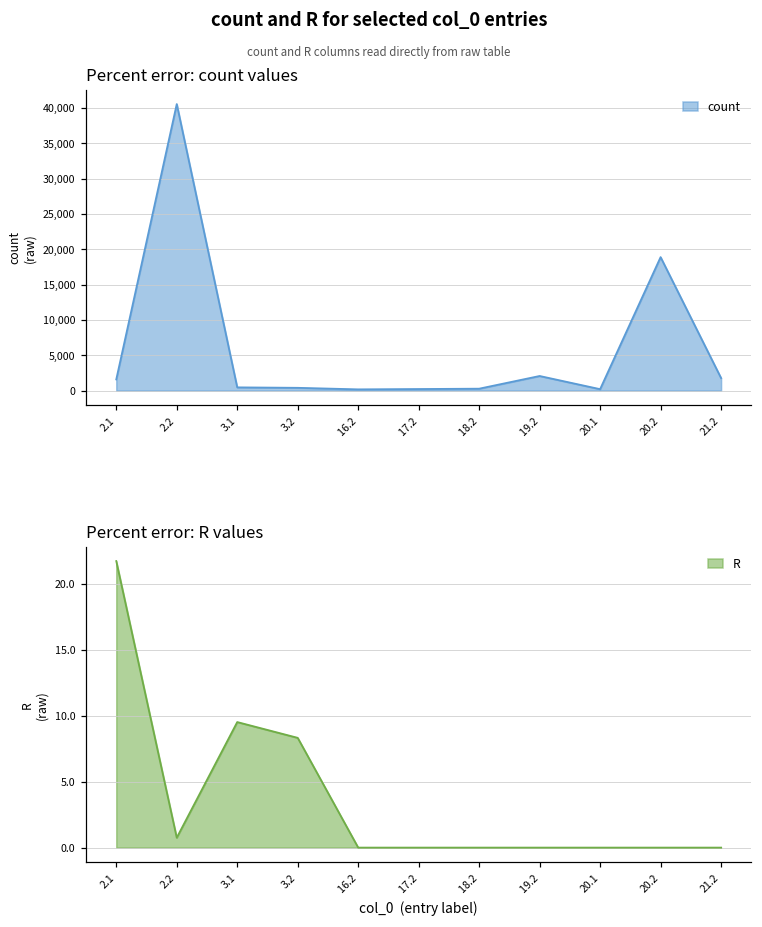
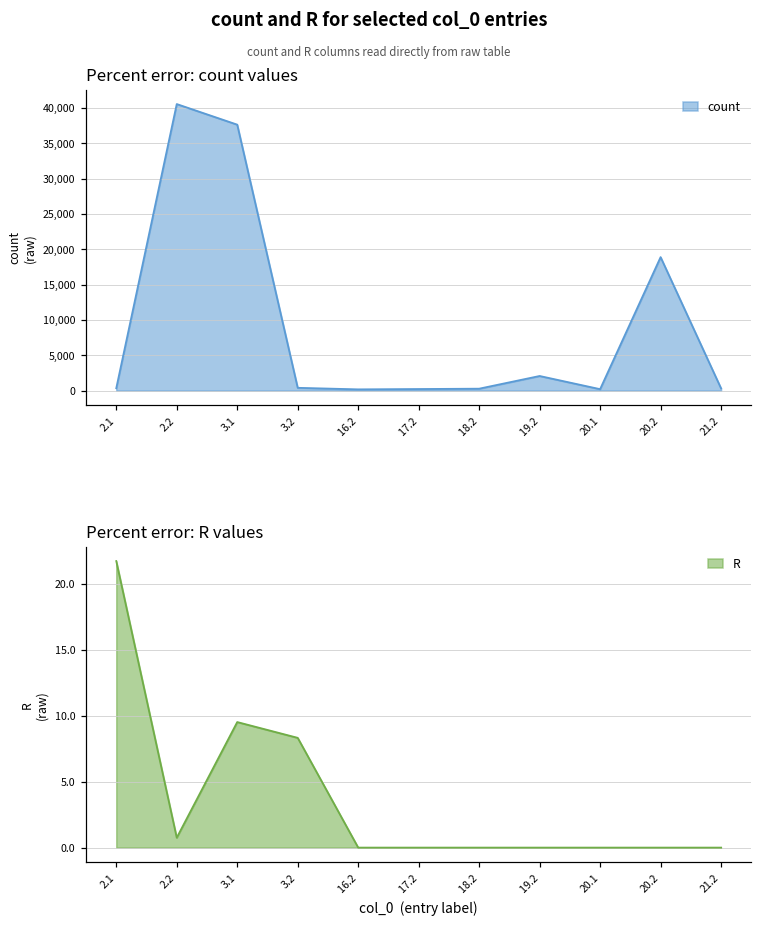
Percent error: count values, 2.1: 2,000 -> 0
Percent error: count values, 3.1: 0 -> 38,000
Percent error: count values, 21.2: 2,000 -> 0
